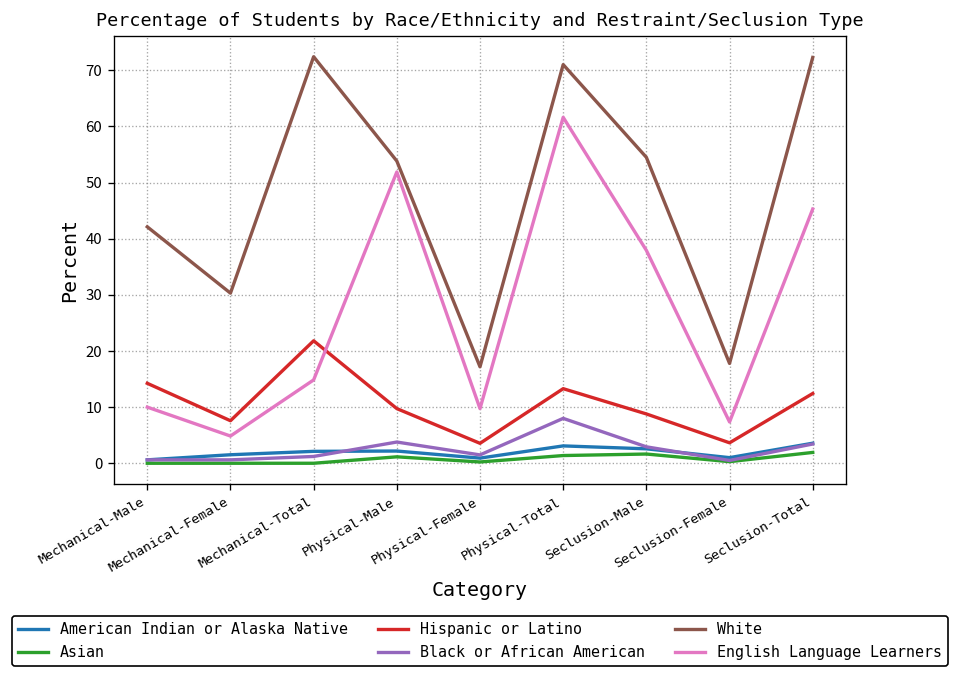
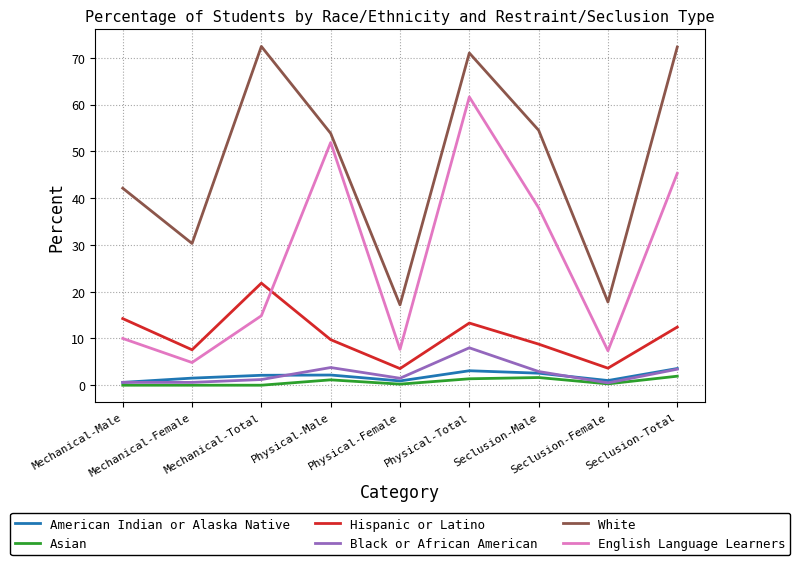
English Language Learners, Physical-Female: 10 -> 8
